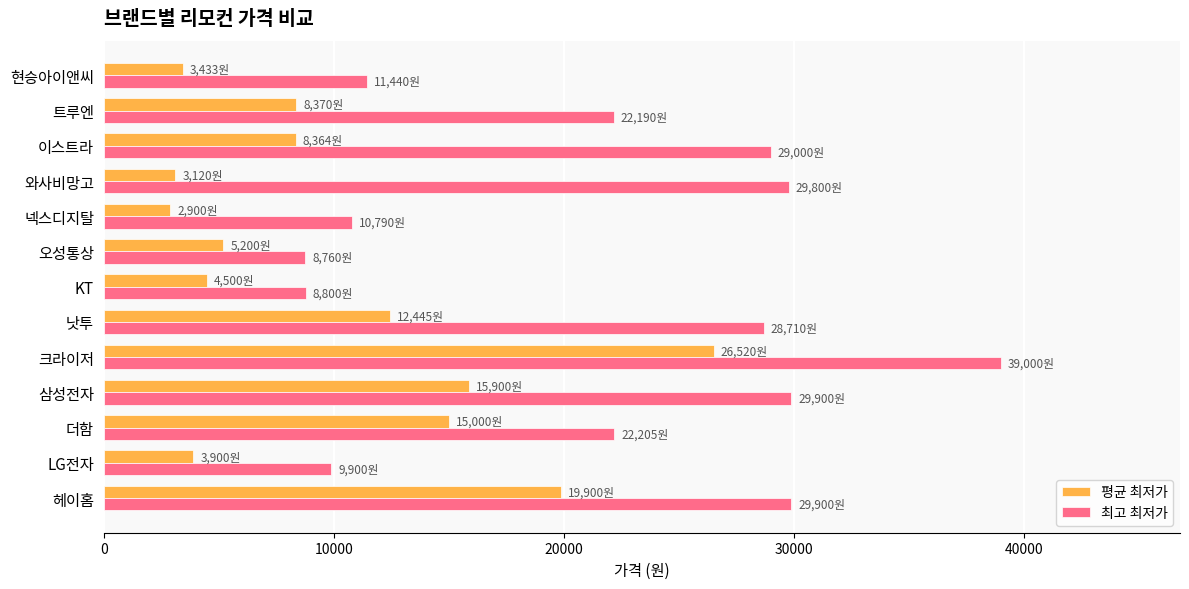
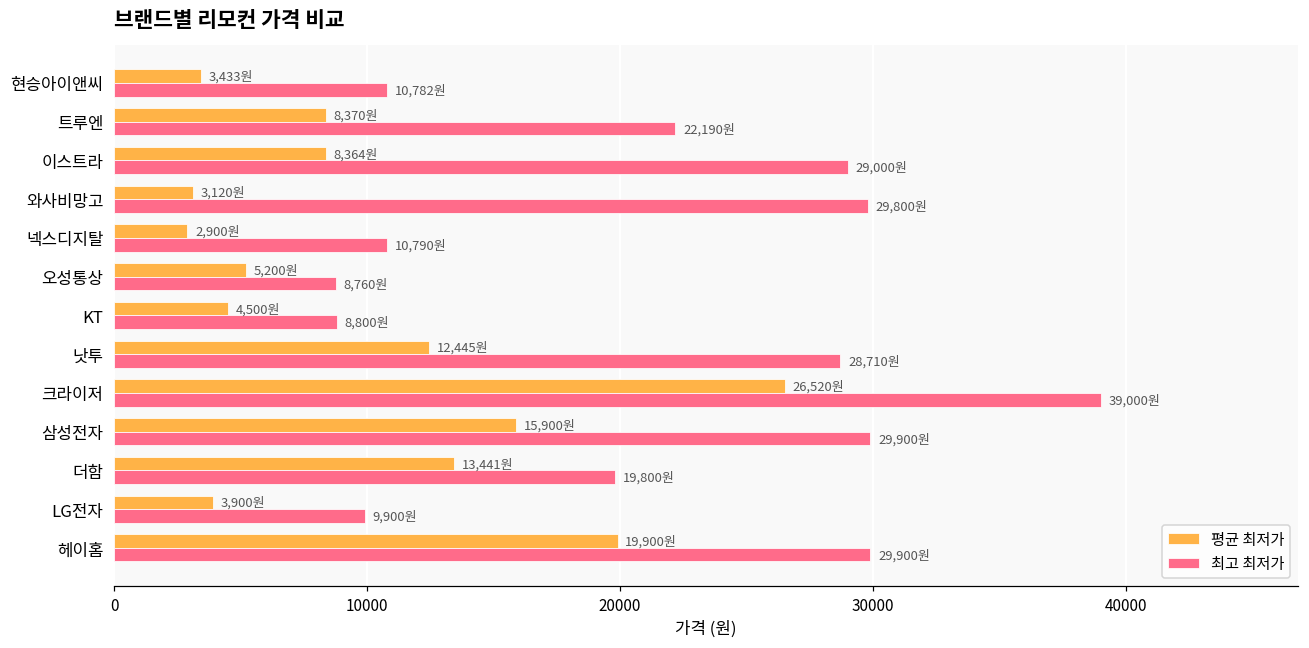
최고 최저가, 현승아이앤씨: 11,440원 -> 10,782원
평균 최저가, 더함: 15,000원 -> 13,441원
최고 최저가, 더함: 22,205원 -> 19,800원
